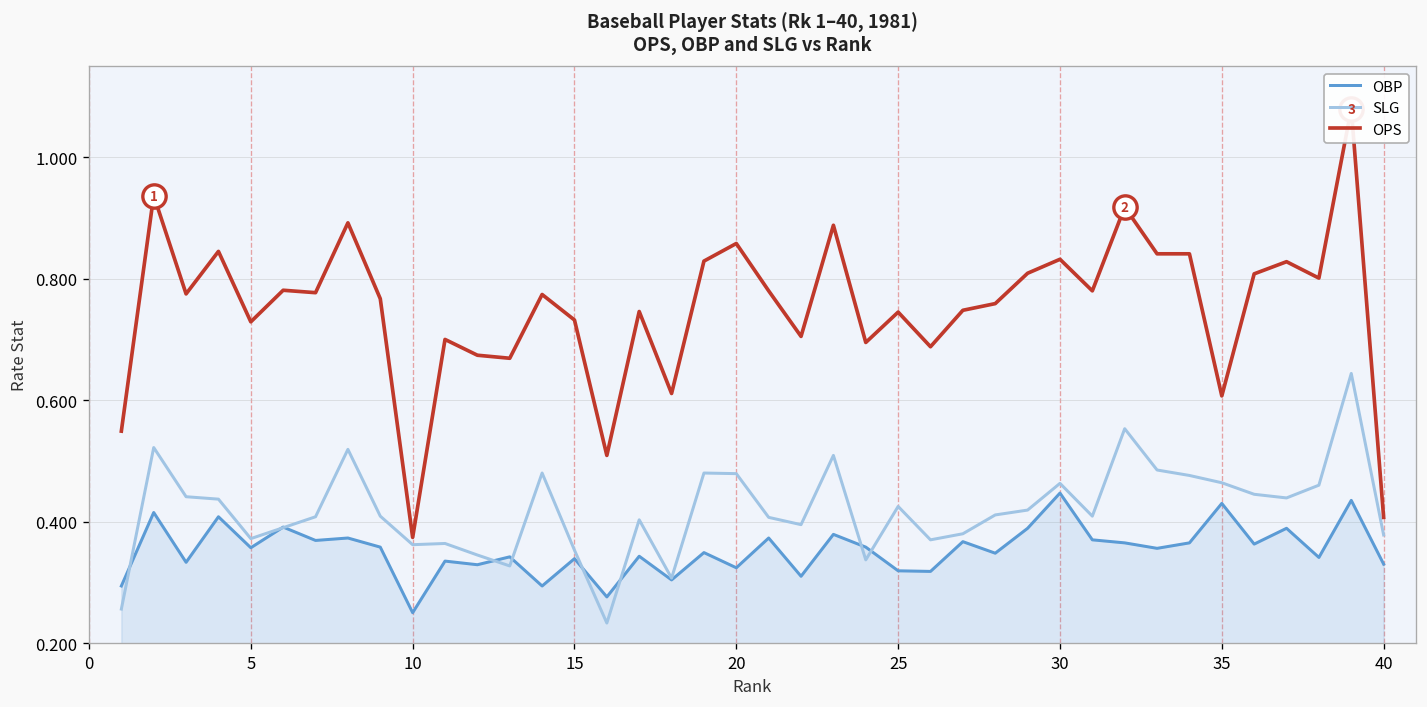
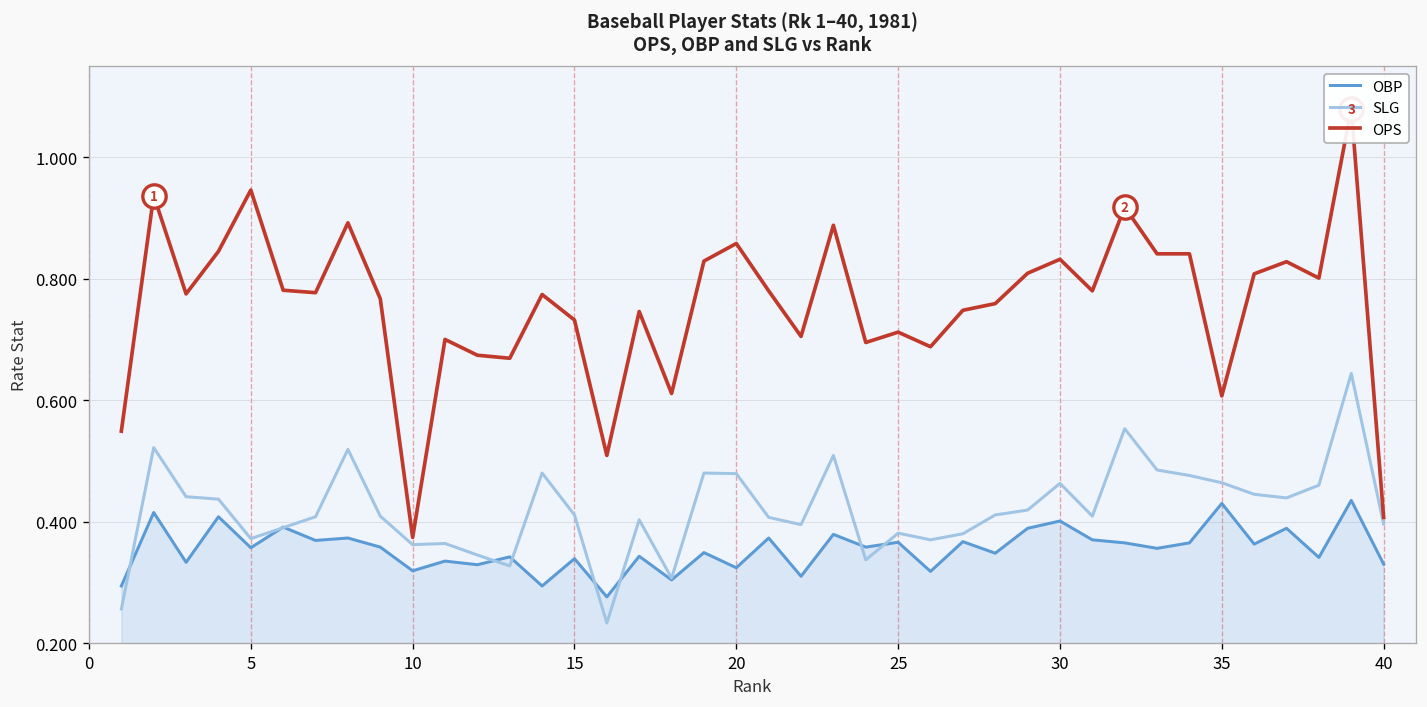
OPS, 5: 0.73 -> 0.95
OBP, 10: 0.25 -> 0.32
SLG, 15: 0.35 -> 0.41
OBP, 25: 0.32 -> 0.37
SLG, 25: 0.43 -> 0.38
OPS, 25: 0.75 -> 0.71
OBP, 30: 0.45 -> 0.40
SLG, 40: 0.38 -> 0.40
